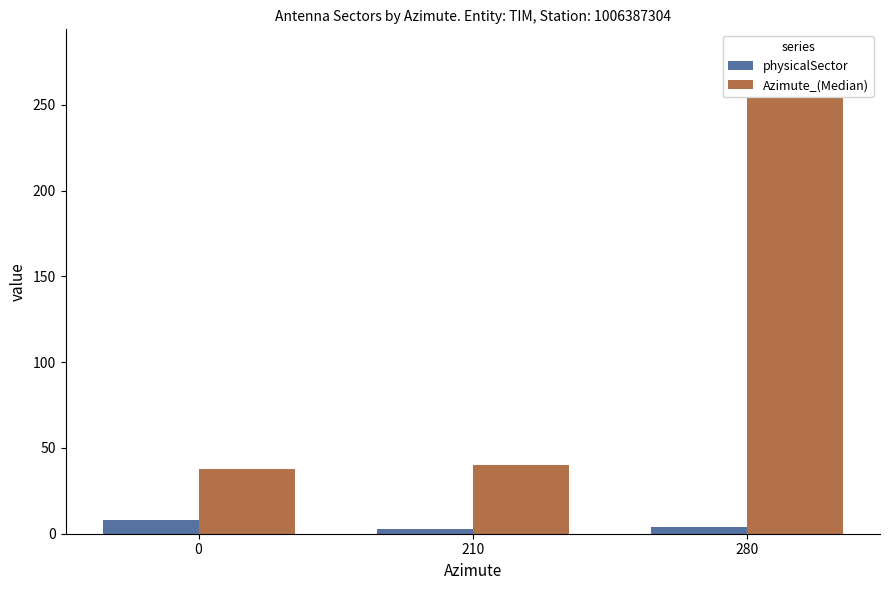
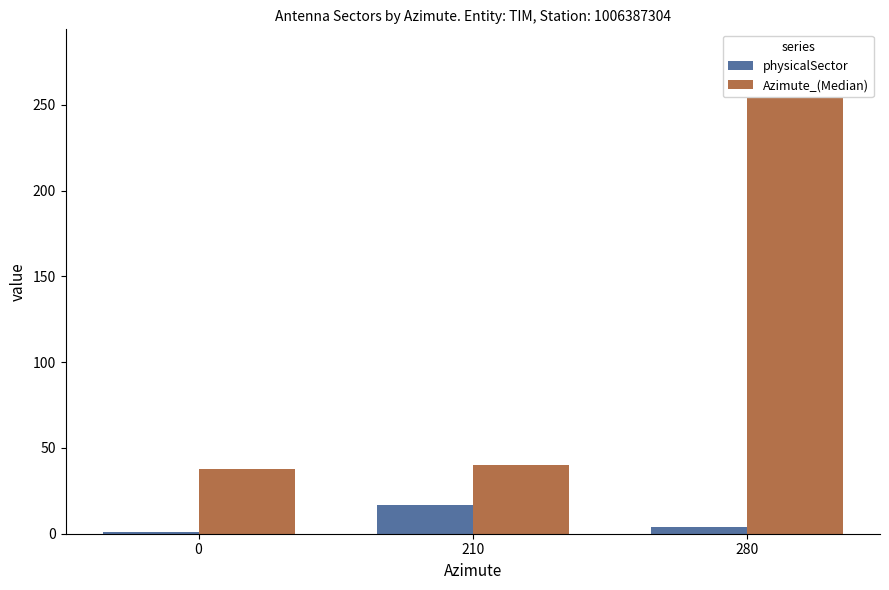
physicalSector, 0: 8 -> 1
physicalSector, 210: 3 -> 17
